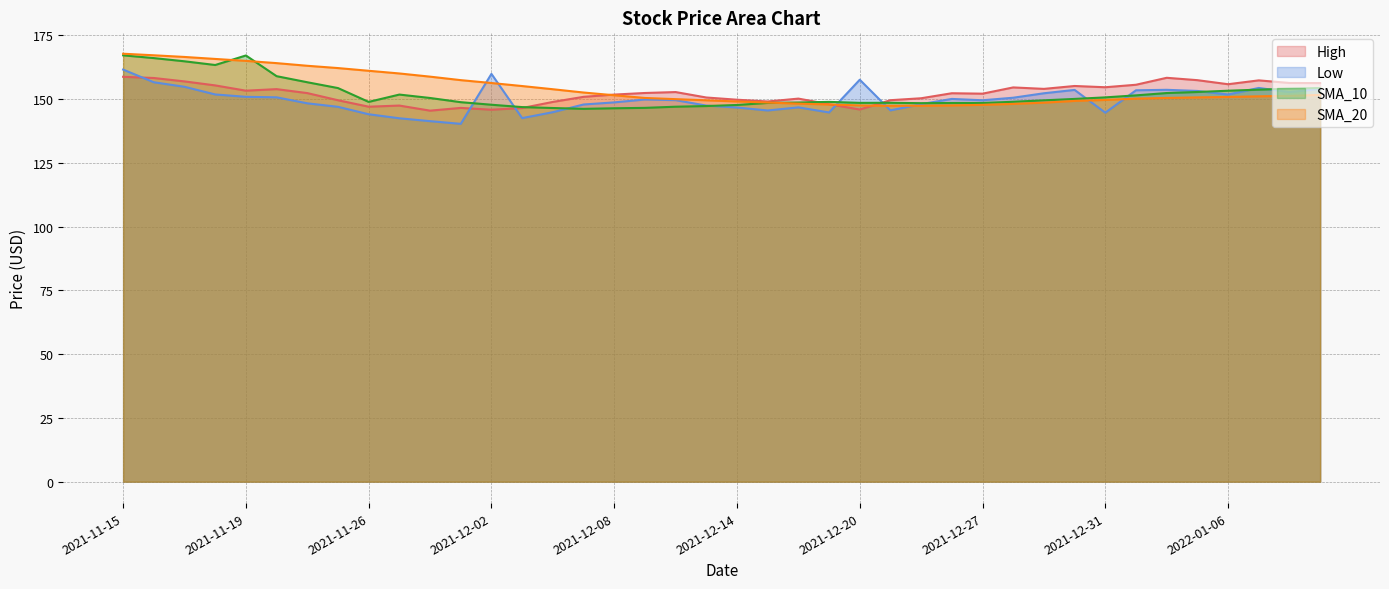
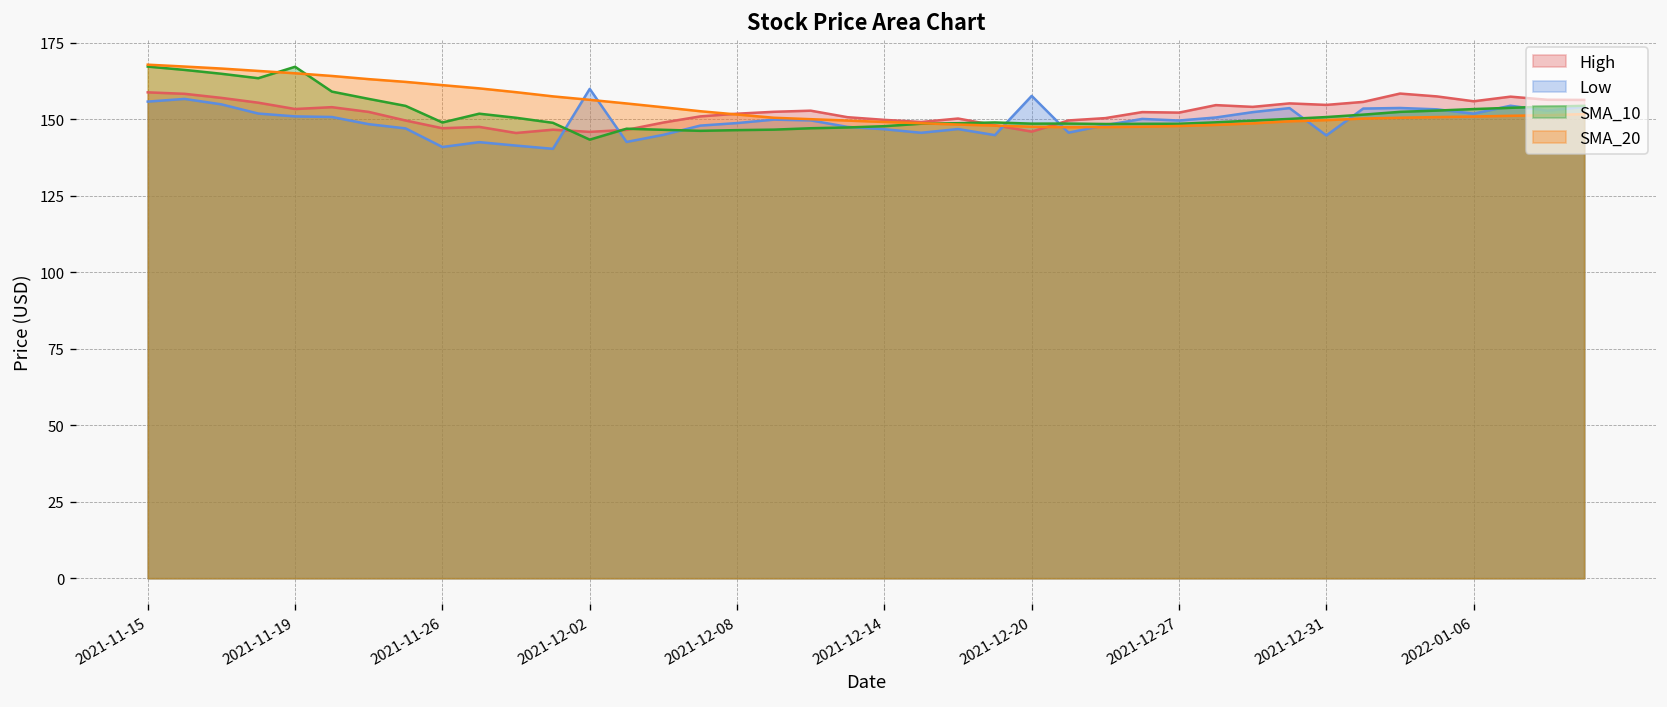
Low, 2021-11-15: 162 -> 156
Low, 2021-11-26: 144 -> 141
SMA_10, 2021-12-02: 148 -> 143
